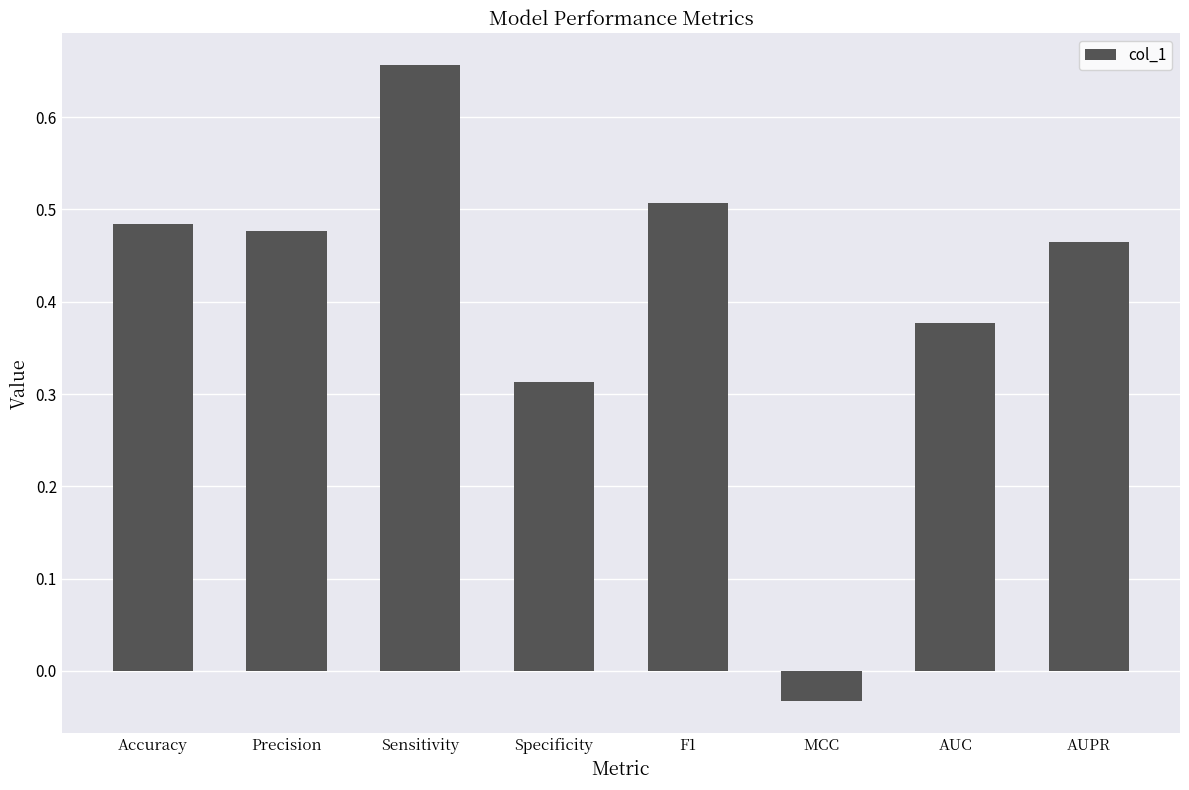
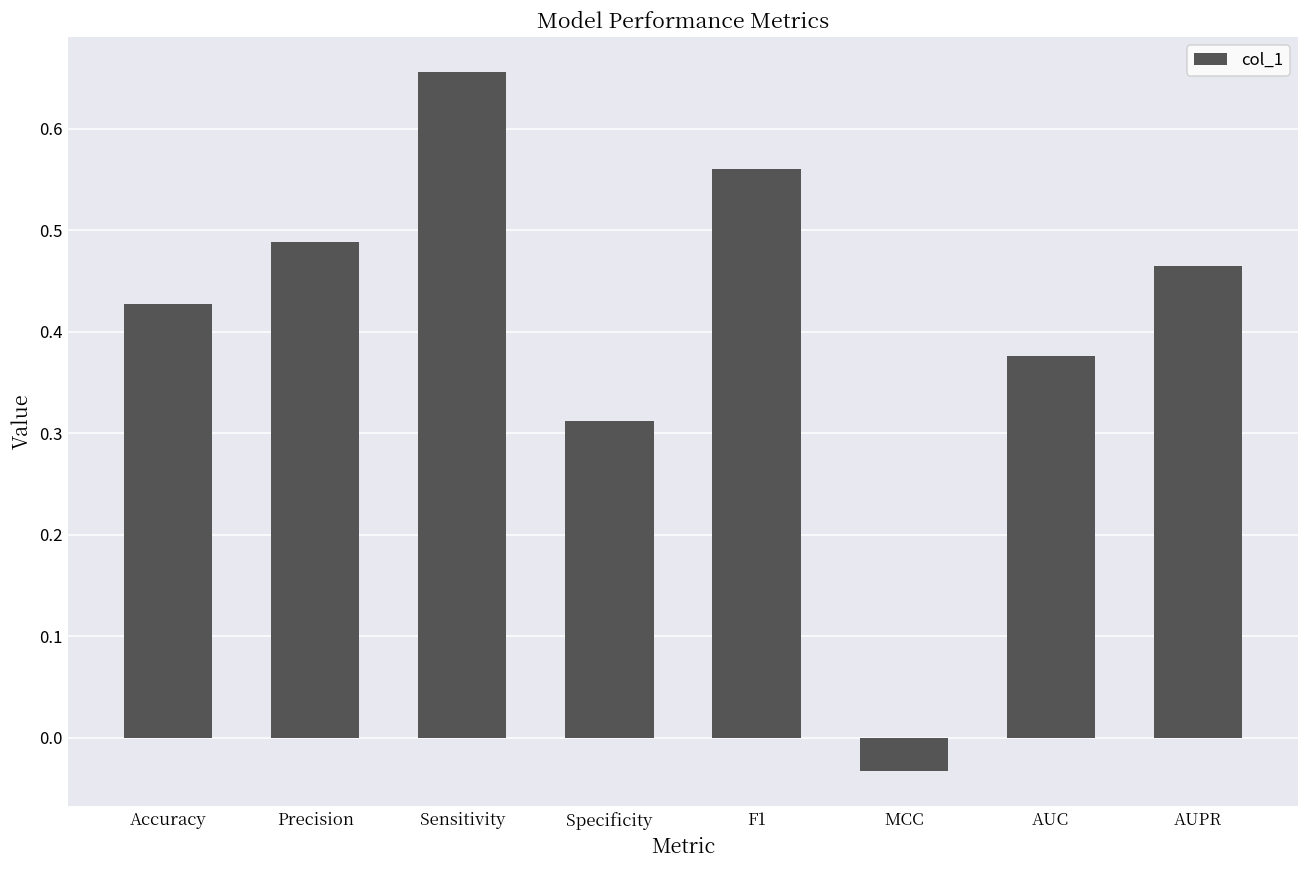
Accuracy: 0.48 -> 0.43
Precision: 0.48 -> 0.49
F1: 0.51 -> 0.56
